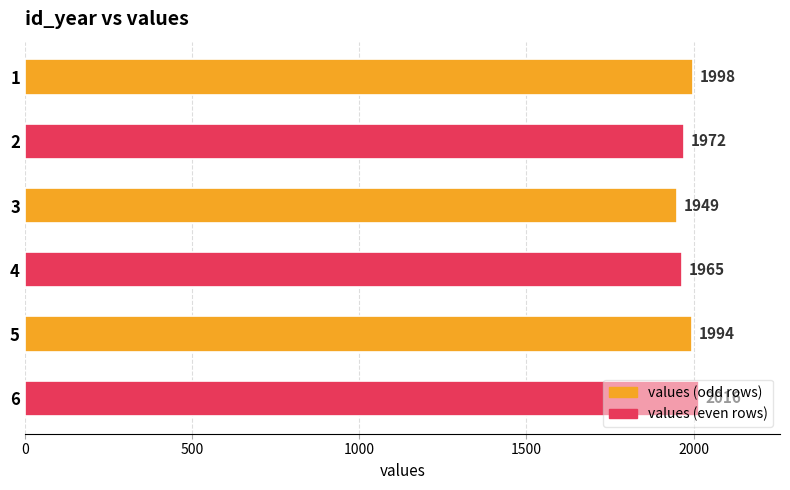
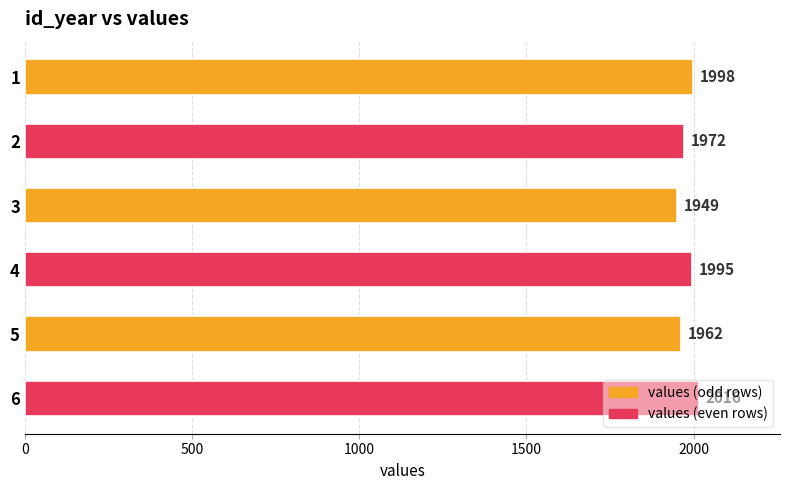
4: 1965 -> 1995
5: 1994 -> 1962
